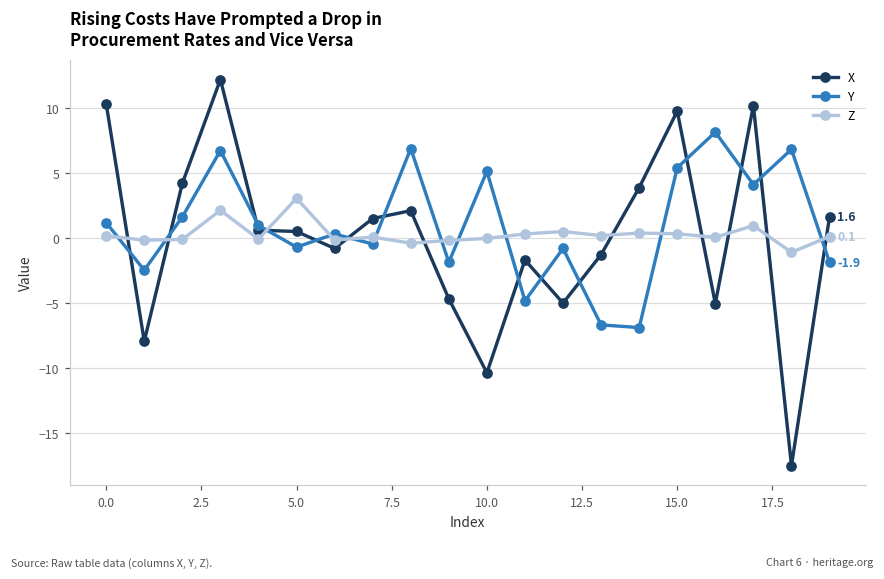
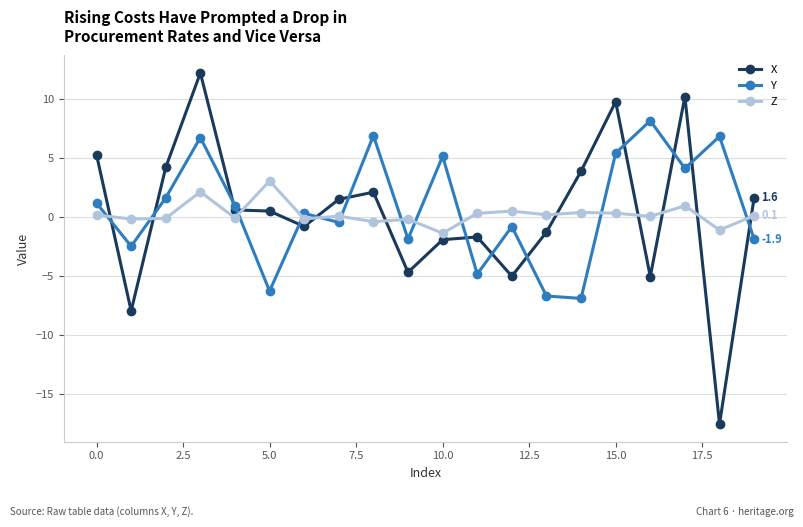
X, 0.0: 10.3 -> 5.3
Y, 5.0: -0.7 -> -6.3
X, 10.0: -10.4 -> -1.9
Z, 10.0: 0.0 -> -1.4
